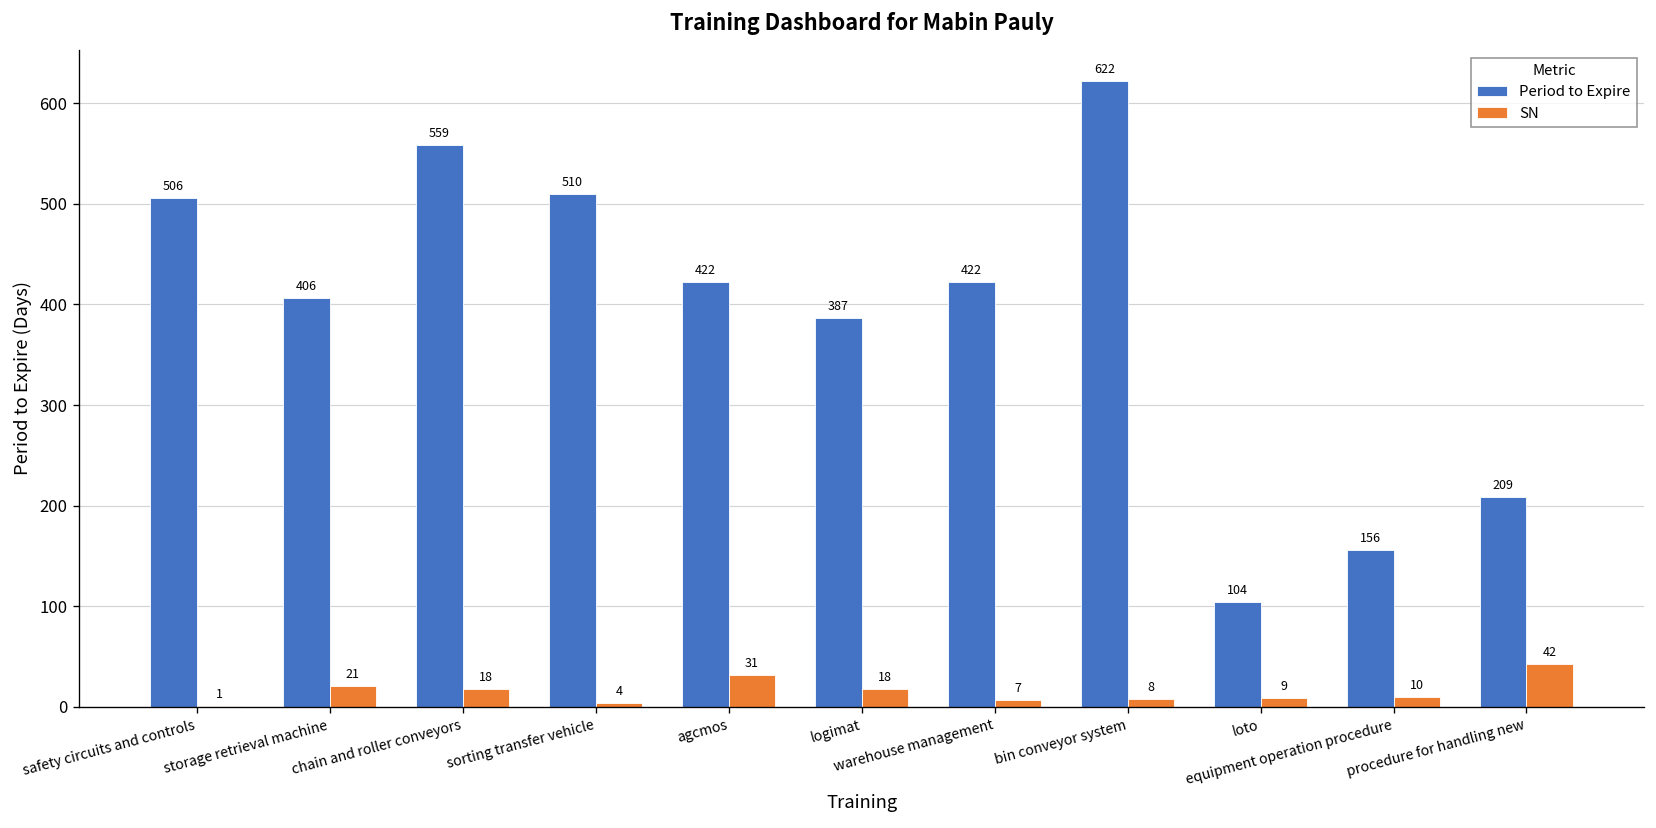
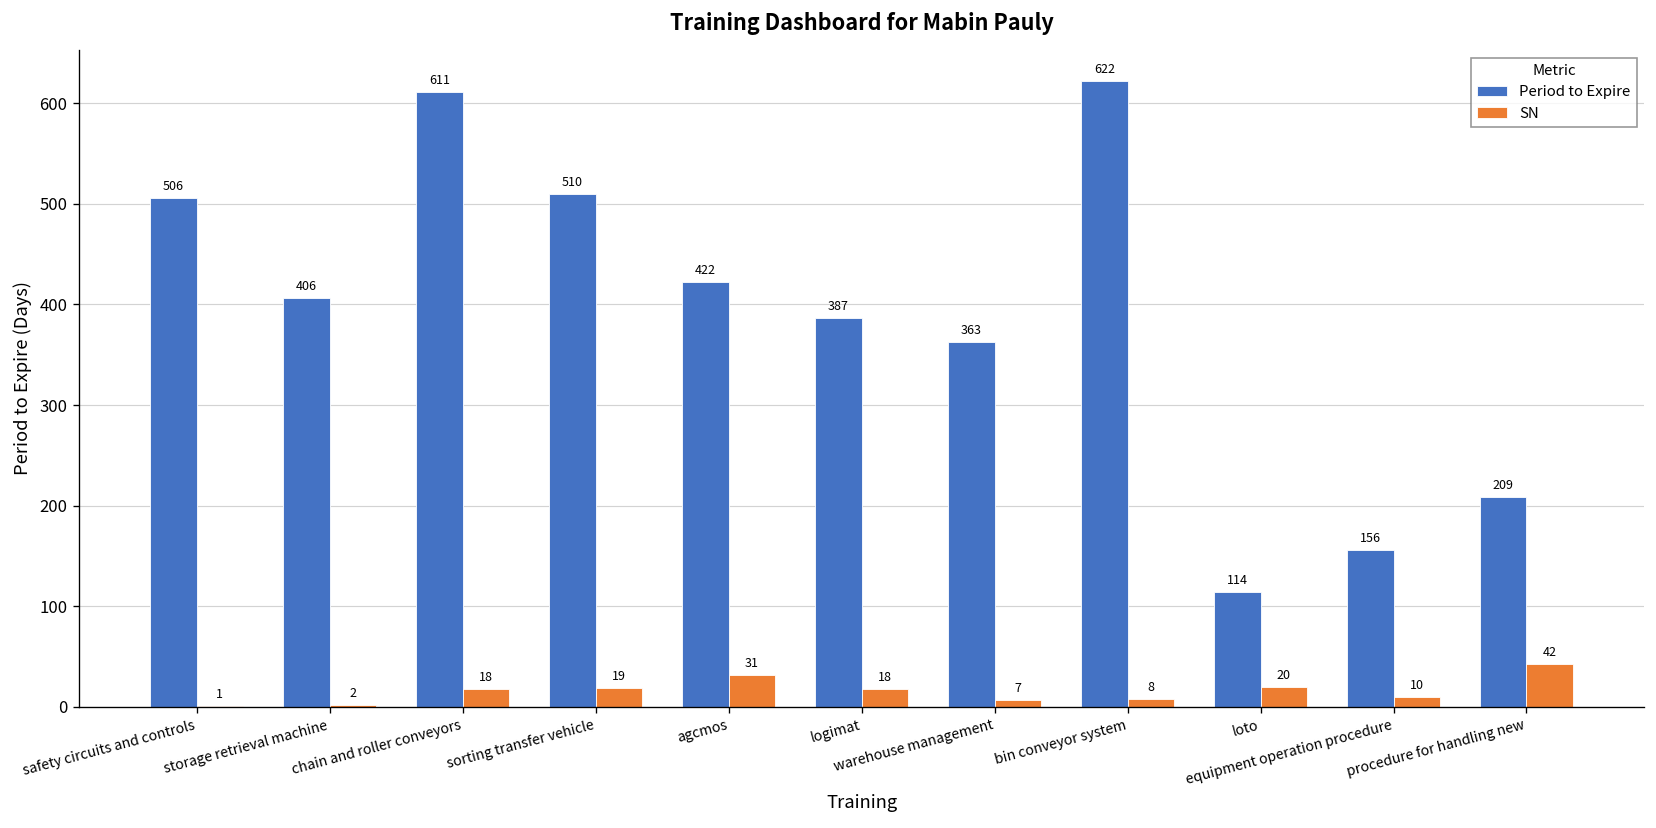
SN, storage retrieval machine: 21 -> 2
Period to Expire, chain and roller conveyors: 559 -> 611
SN, sorting transfer vehicle: 4 -> 19
Period to Expire, warehouse management: 422 -> 363
Period to Expire, loto: 104 -> 114
SN, loto: 9 -> 20
